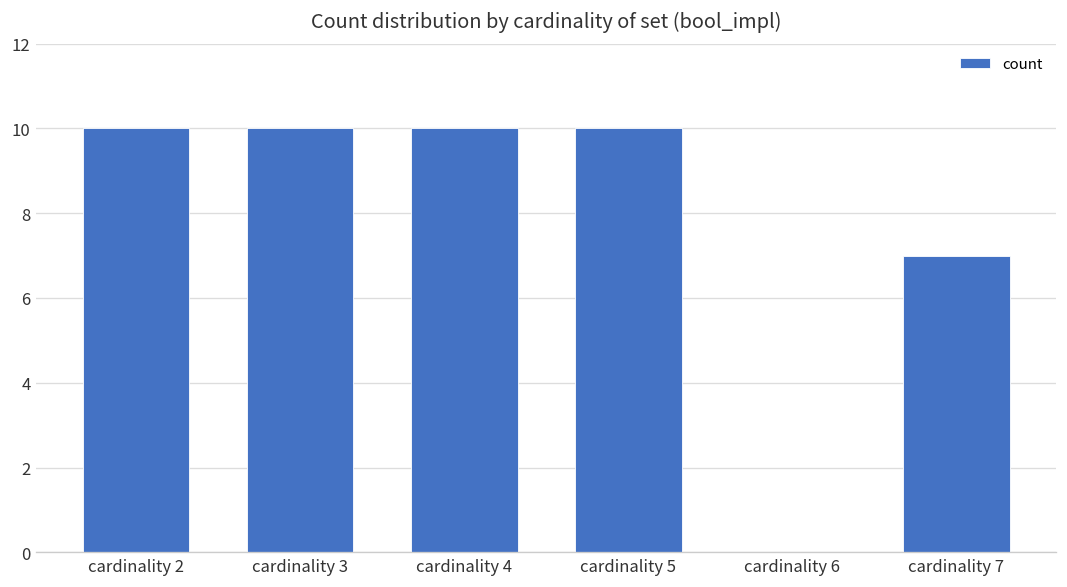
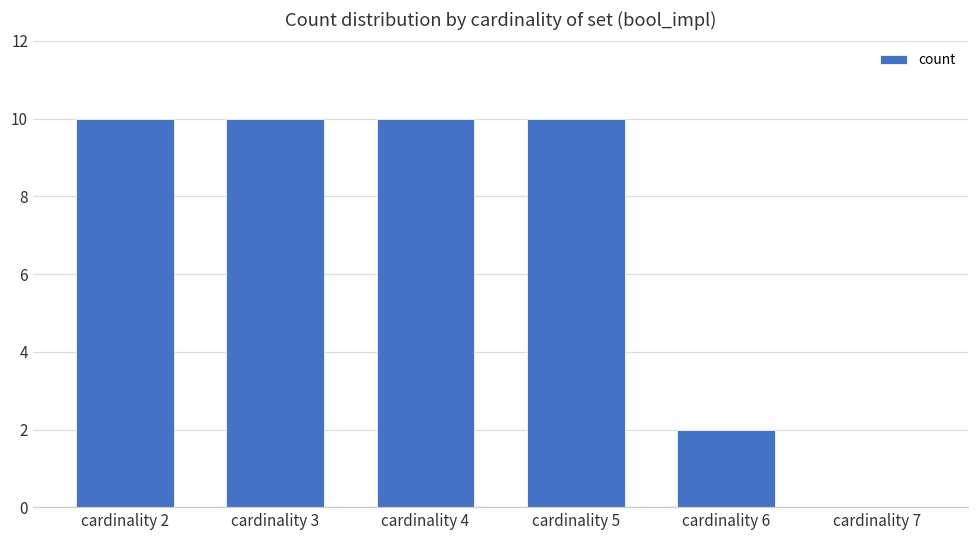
cardinality 6: 0 -> 2
cardinality 7: 7 -> 0
